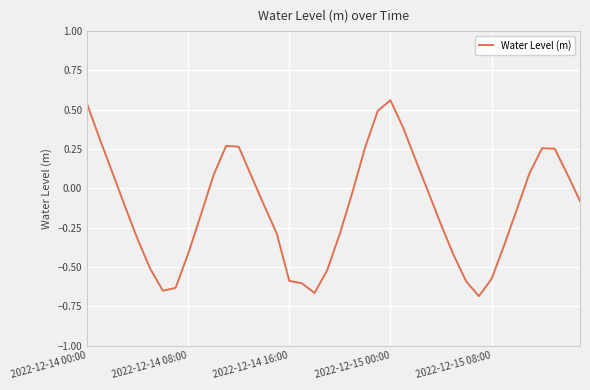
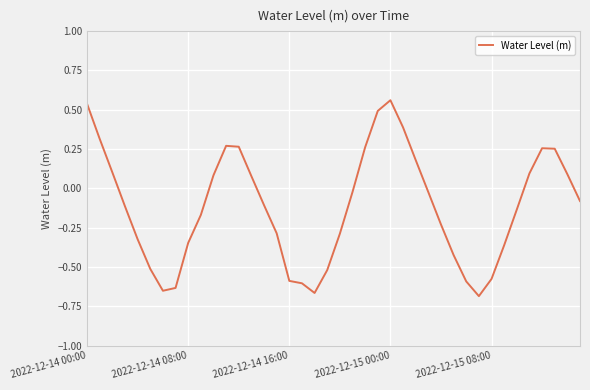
2022-12-14 08:00: -0.42 -> -0.35
